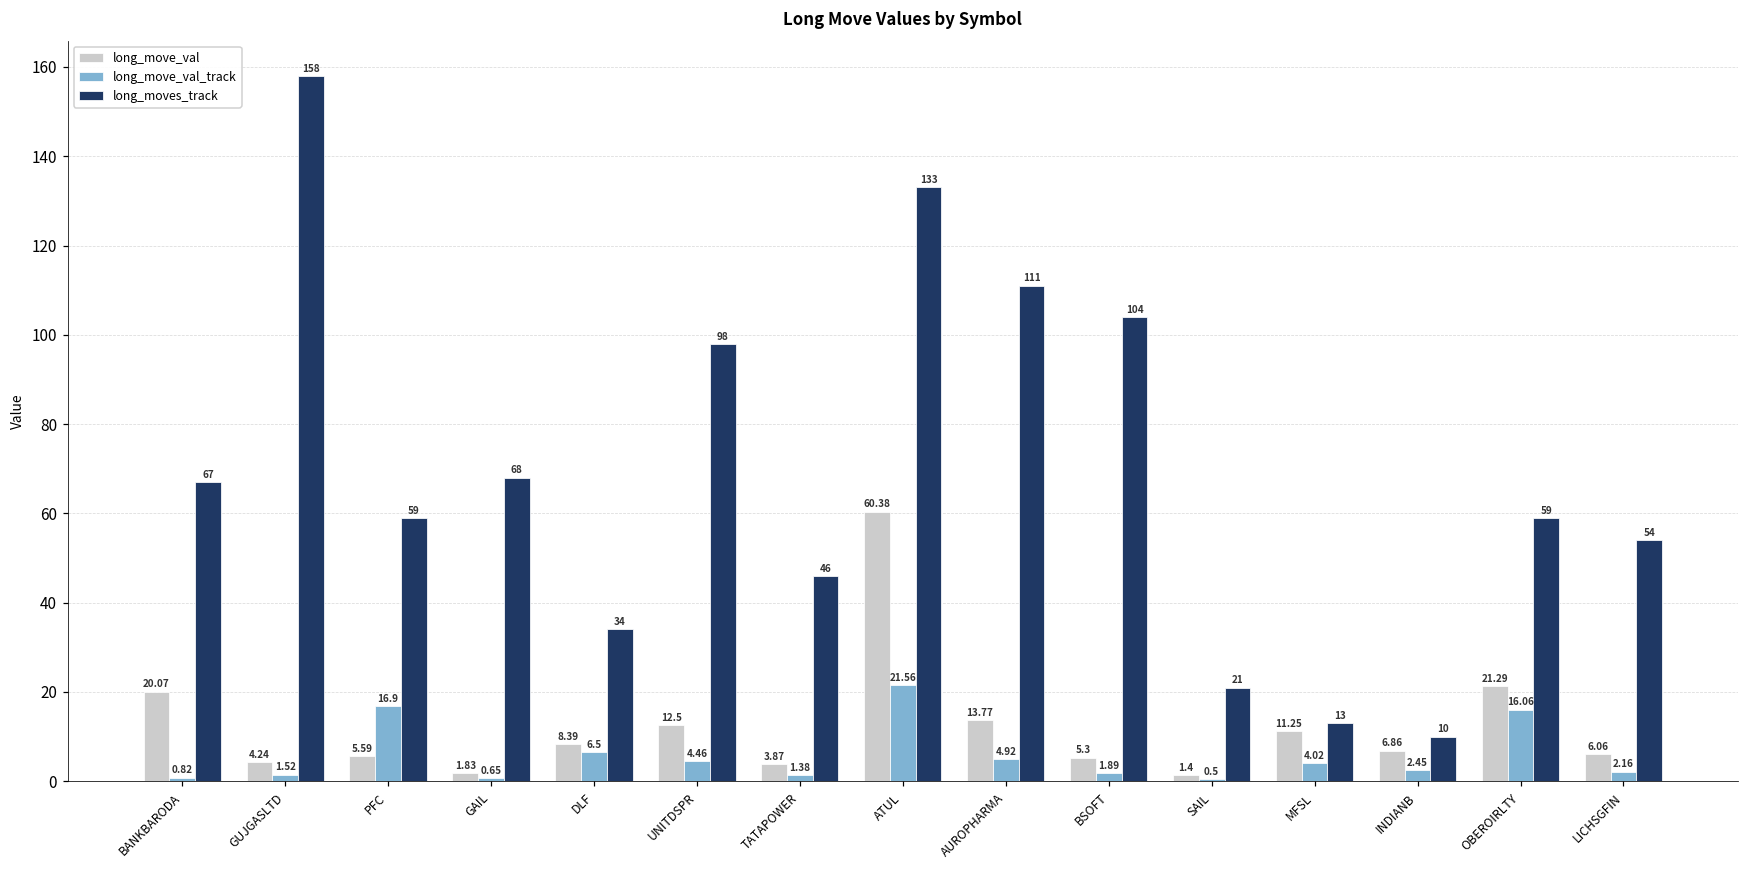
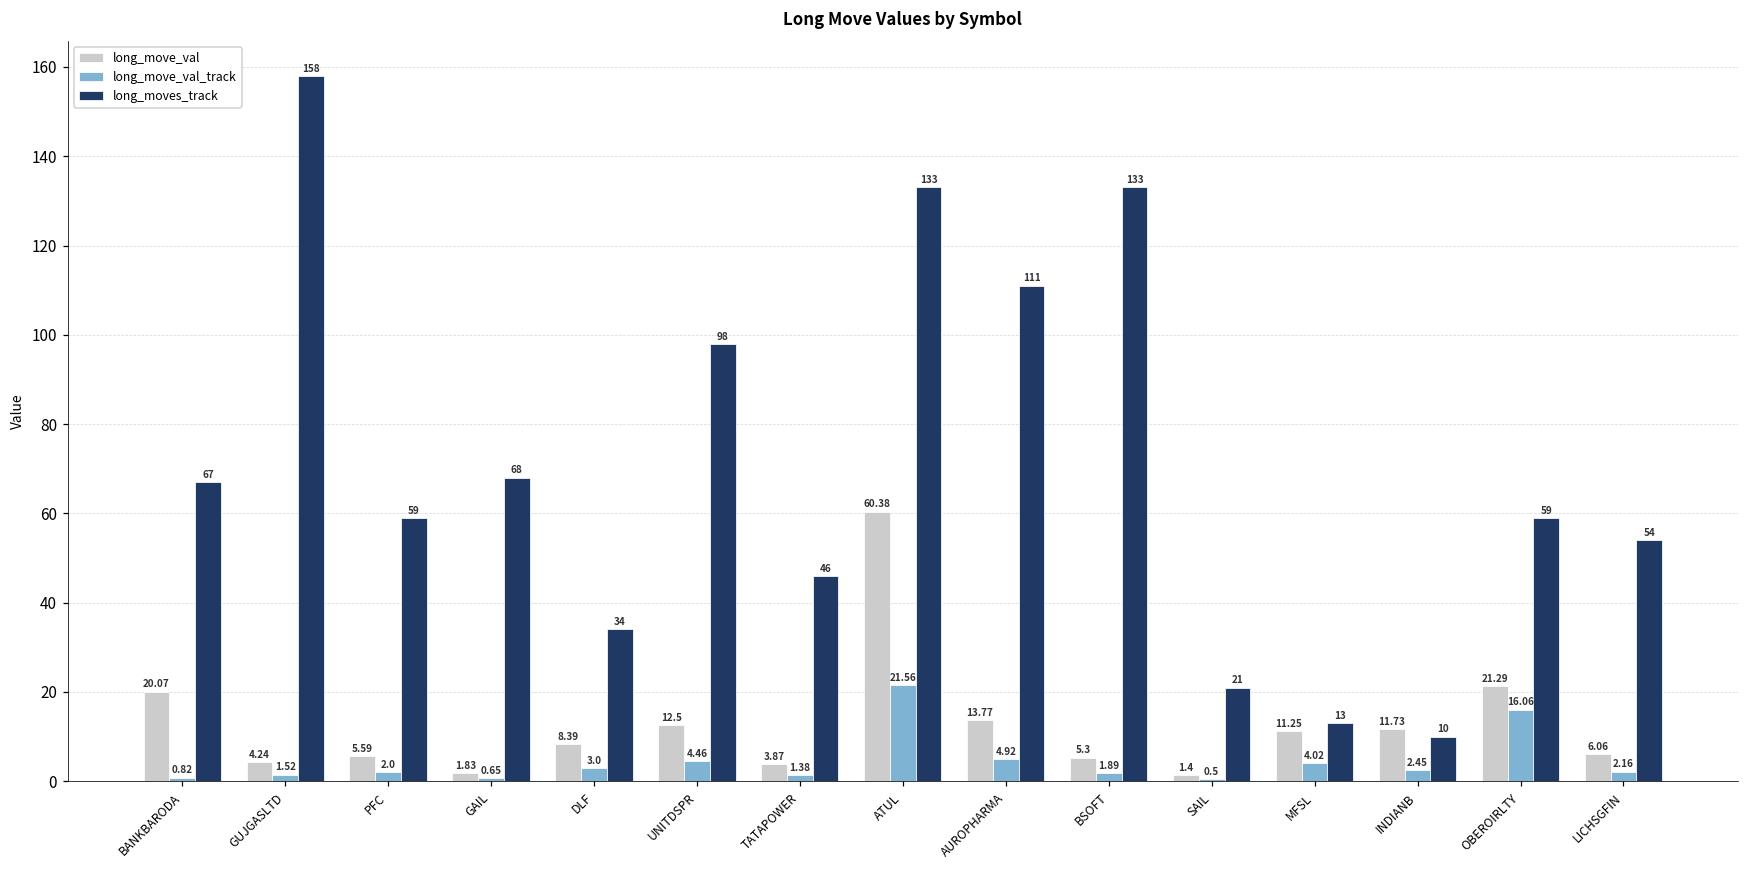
long_move_val_track, PFC: 16.9 -> 2.0
long_move_val_track, DLF: 6.5 -> 3.0
long_moves_track, BSOFT: 104 -> 133
long_move_val, INDIANB: 6.86 -> 11.73
